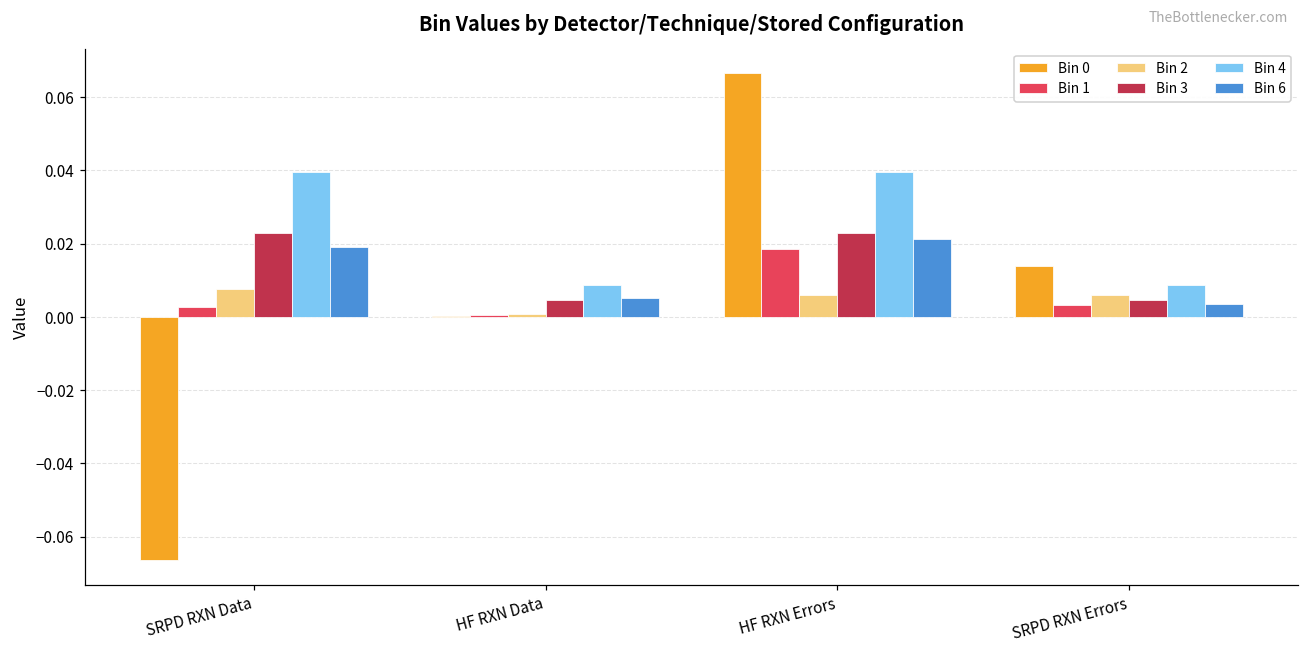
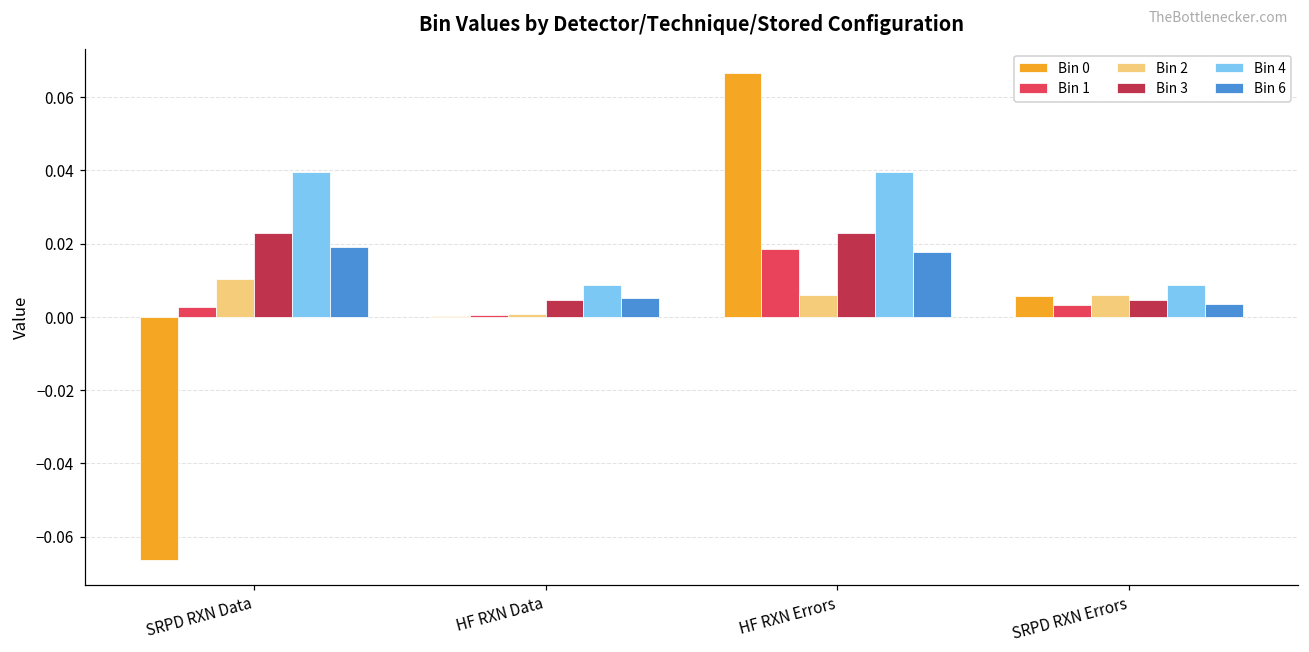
Bin 2, SRPD RXN Data: 0.008 -> 0.010
Bin 6, HF RXN Errors: 0.021 -> 0.018
Bin 0, SRPD RXN Errors: 0.014 -> 0.006
